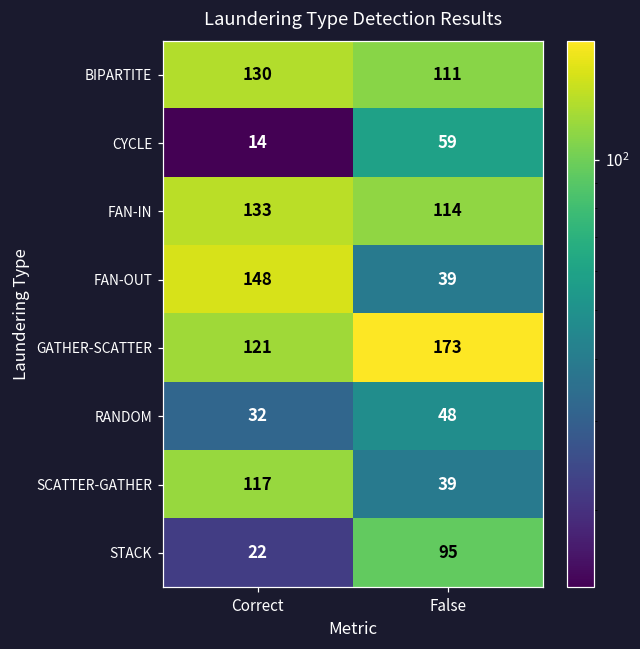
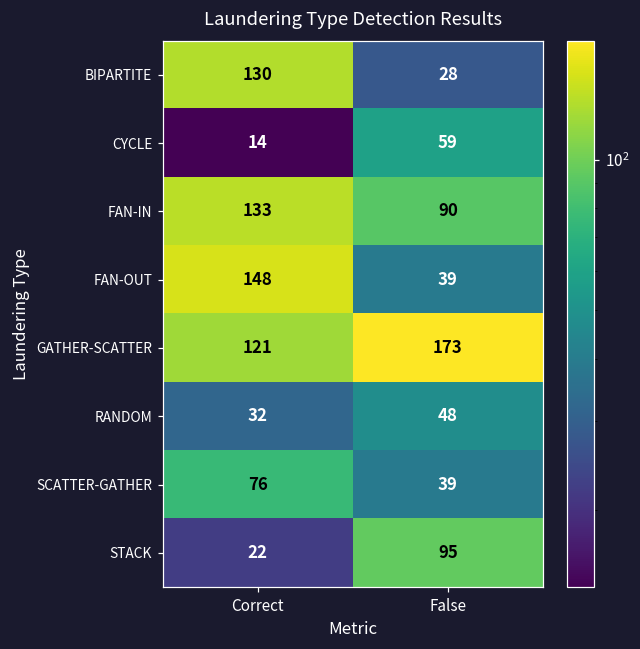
BIPARTITE, False: 111 -> 28
FAN-IN, False: 114 -> 90
SCATTER-GATHER, Correct: 117 -> 76
